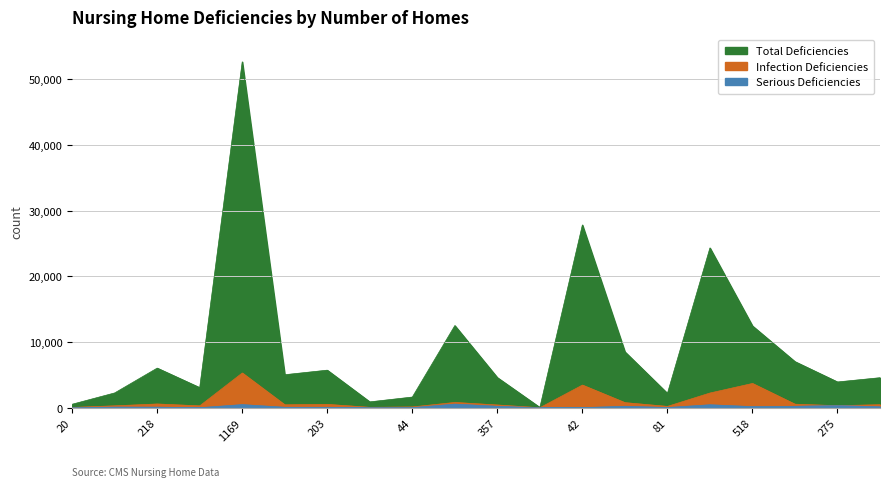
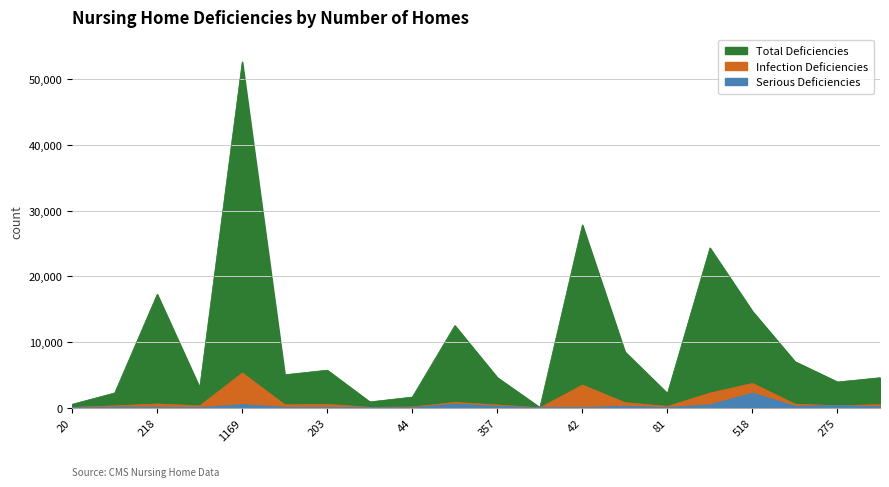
Total Deficiencies, 218: 6,000 -> 17,000
Total Deficiencies, 518: 12,000 -> 15,000
Serious Deficiencies, 518: 0 -> 2,000
